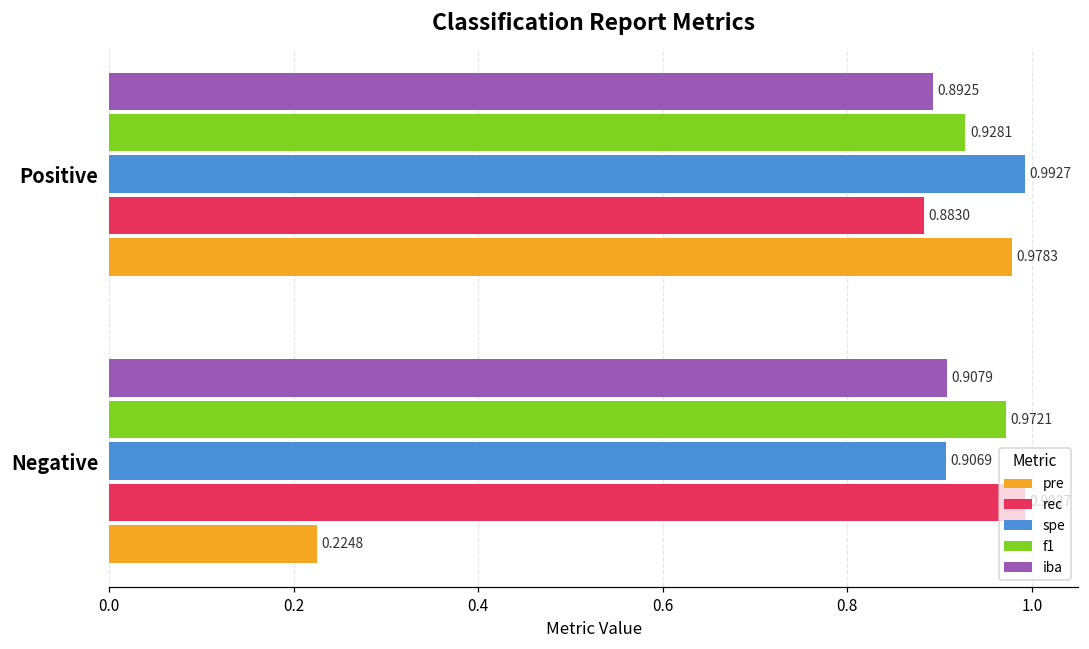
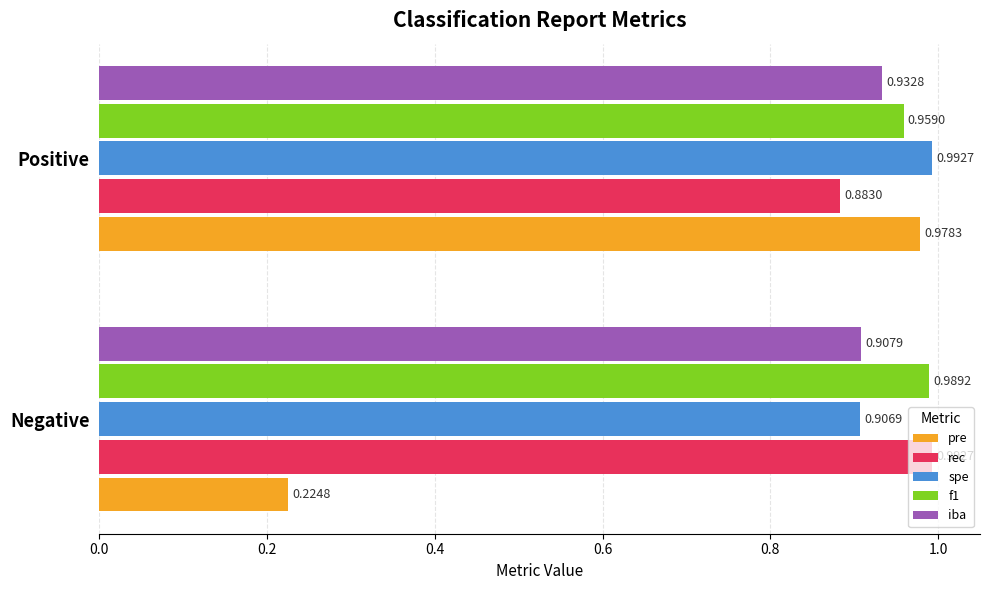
iba, Positive: 0.8925 -> 0.9328
f1, Positive: 0.9281 -> 0.9590
f1, Negative: 0.9721 -> 0.9892
